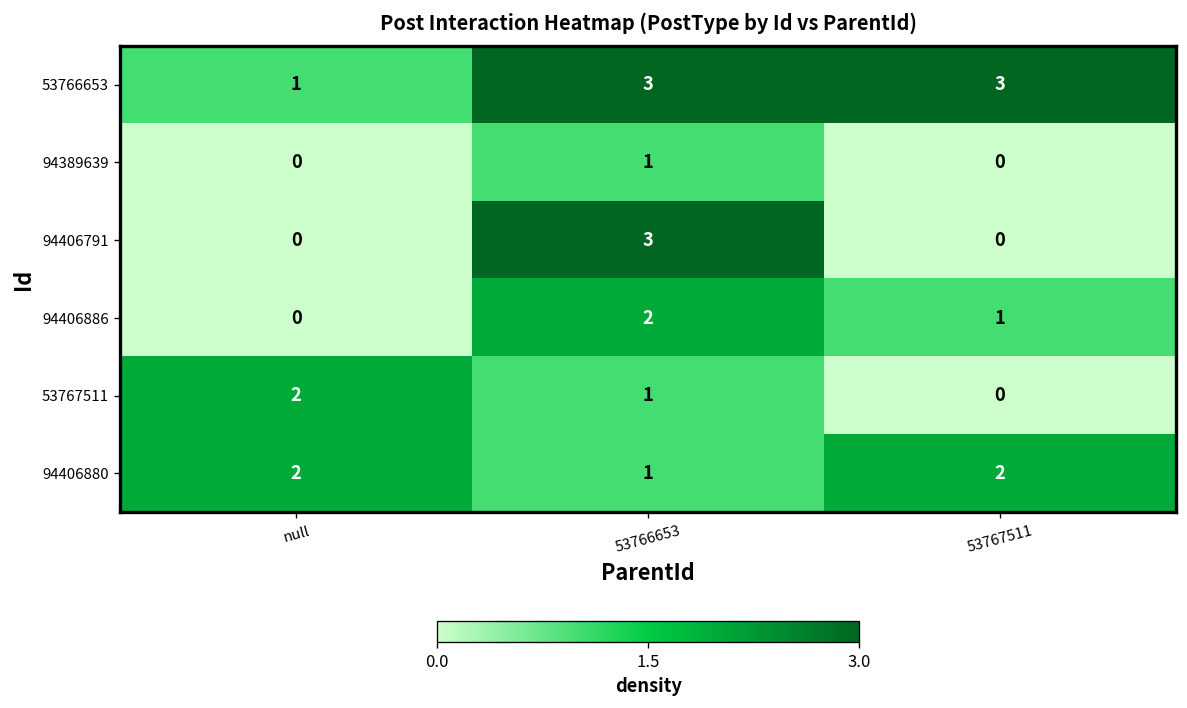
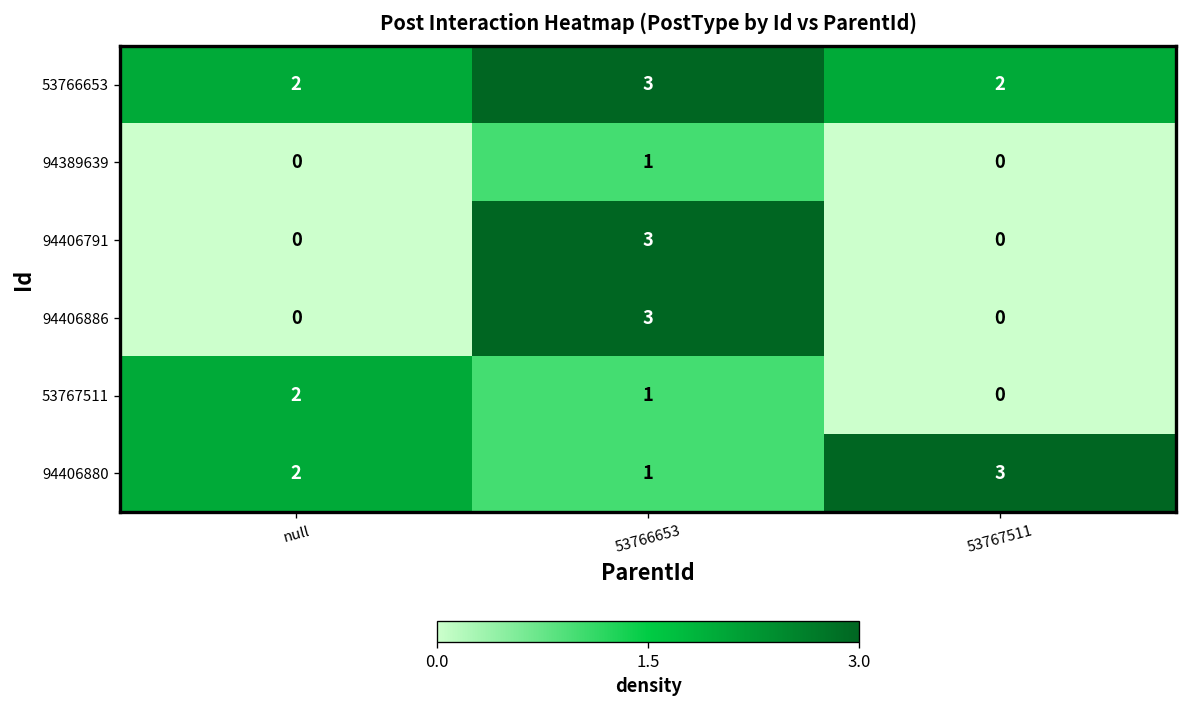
53766653, null: 1 -> 2
53766653, 53767511: 3 -> 2
94406886, 53766653: 2 -> 3
94406886, 53767511: 1 -> 0
94406880, 53767511: 2 -> 3
